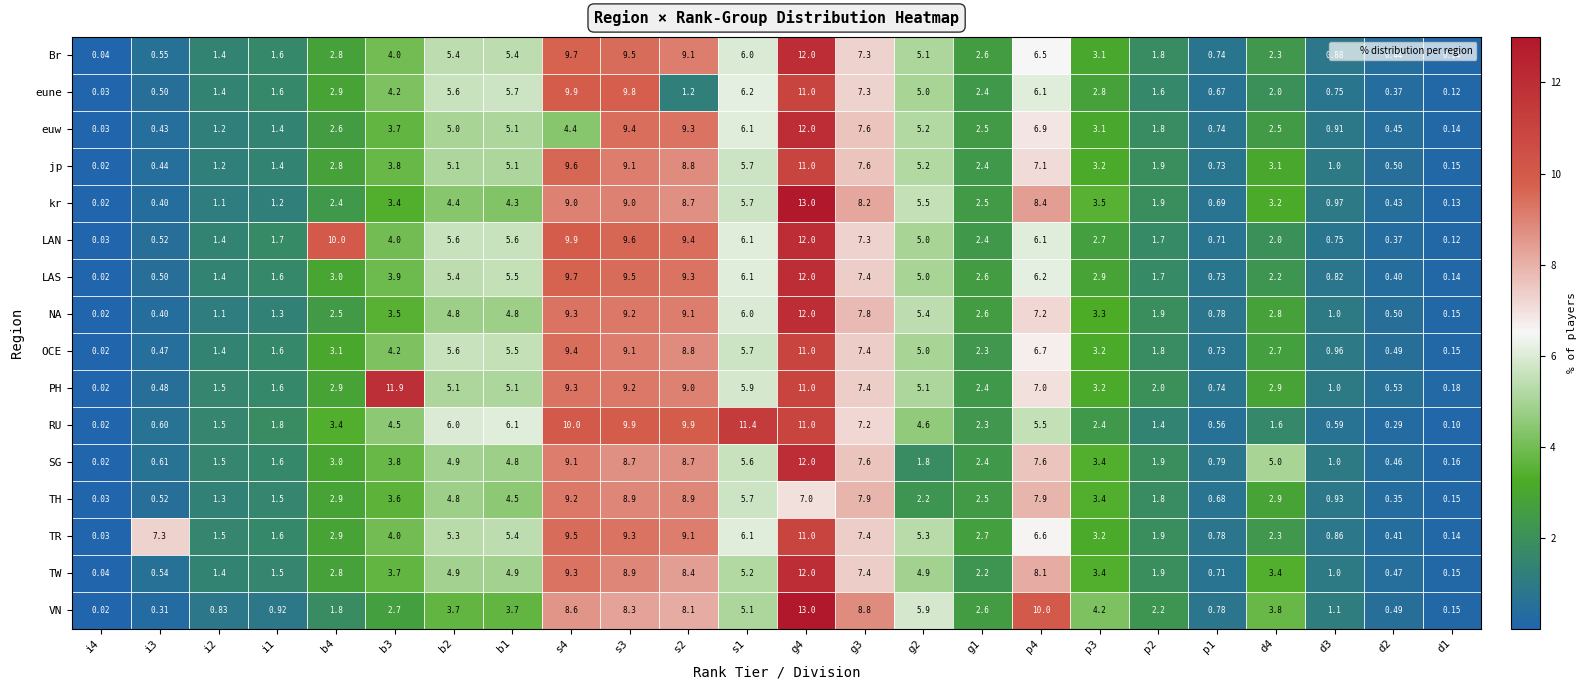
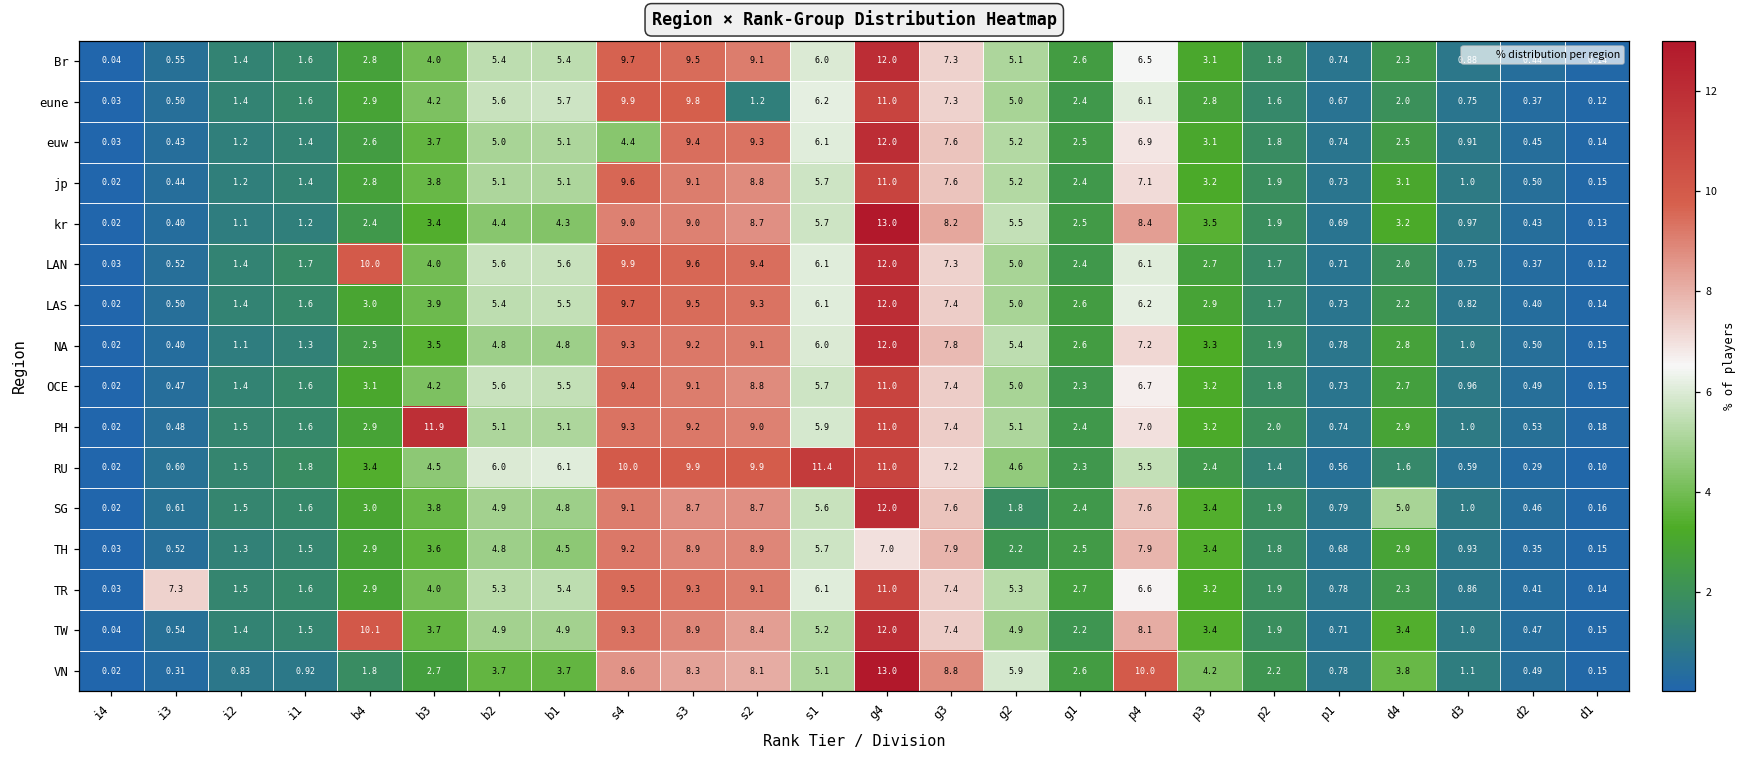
TW, b4: 2.8 -> 10.1
